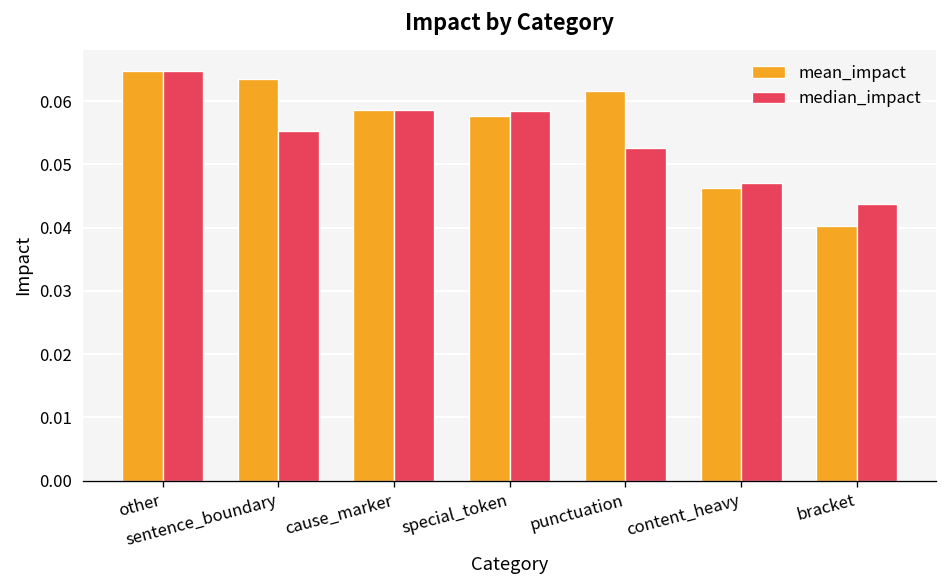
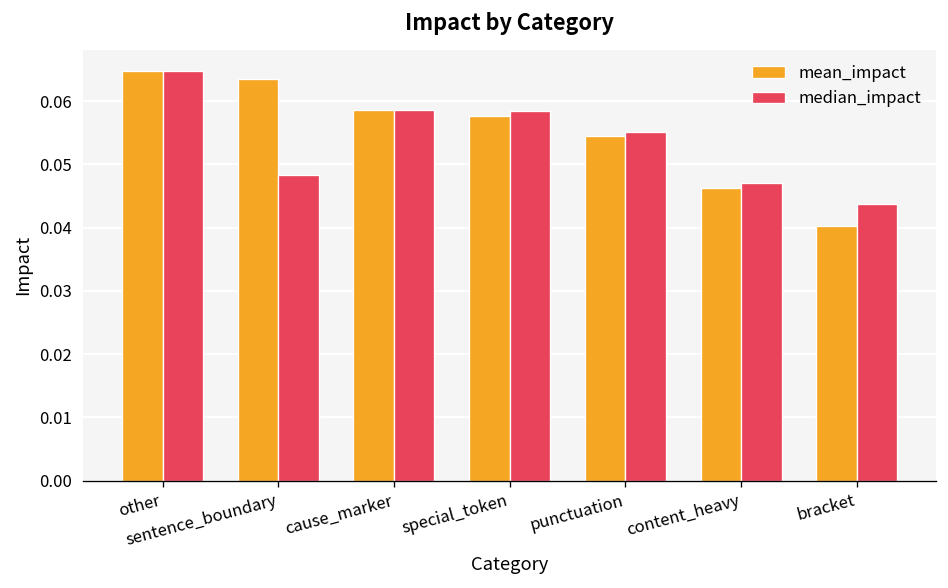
median_impact, sentence_boundary: 0.055 -> 0.048
mean_impact, punctuation: 0.062 -> 0.054
median_impact, punctuation: 0.053 -> 0.055
